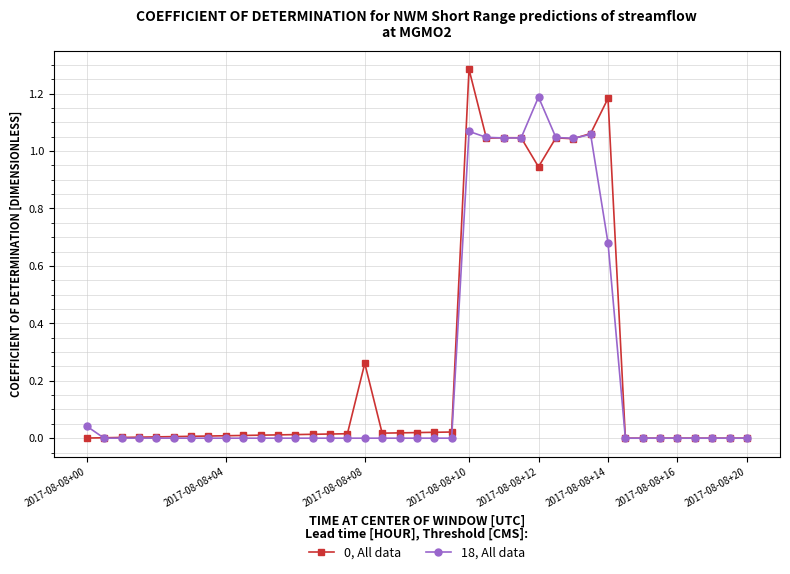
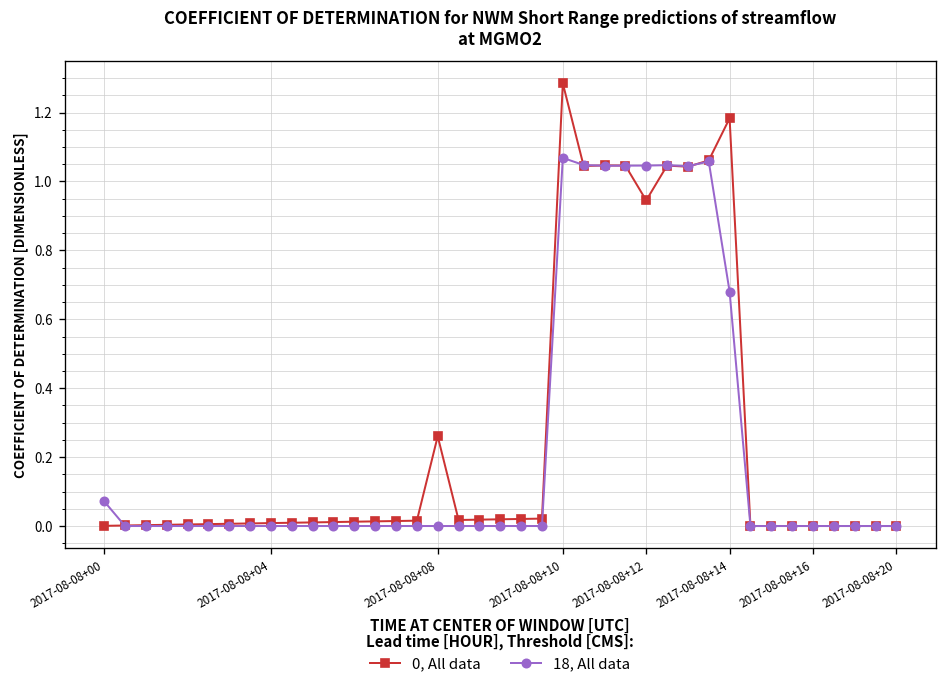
18, All data, 2017-08-08+00: 0.04 -> 0.07
18, All data, 2017-08-08+12: 1.19 -> 1.05
